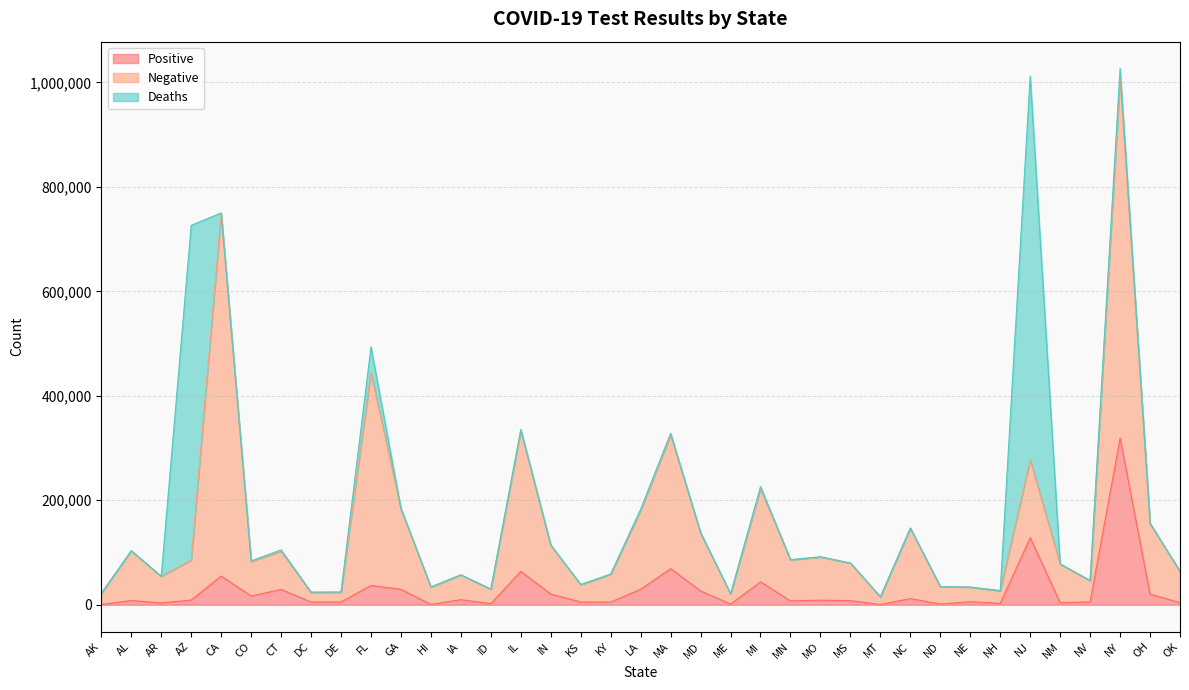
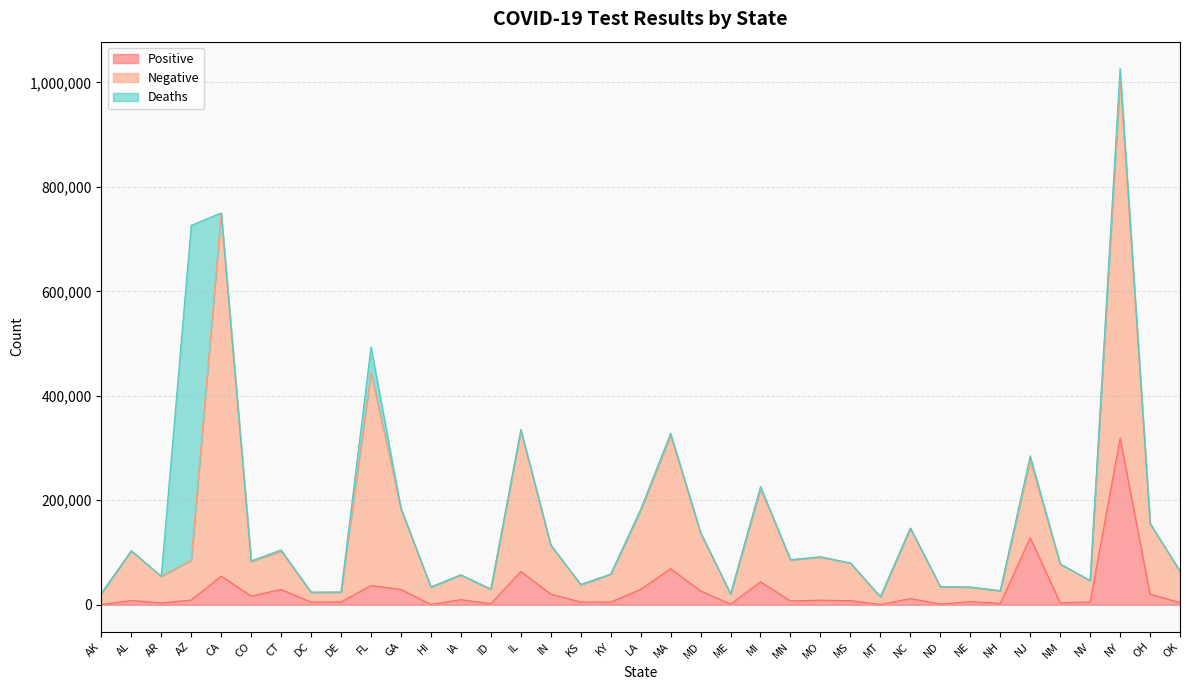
Deaths, NJ: 730,000 -> 10,000
